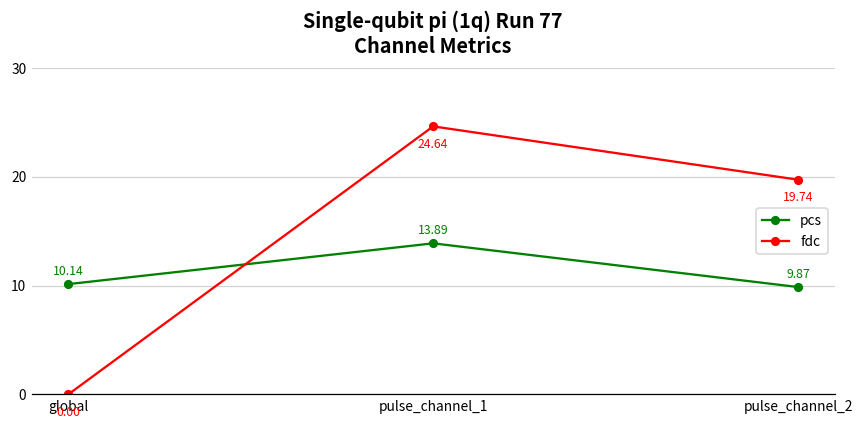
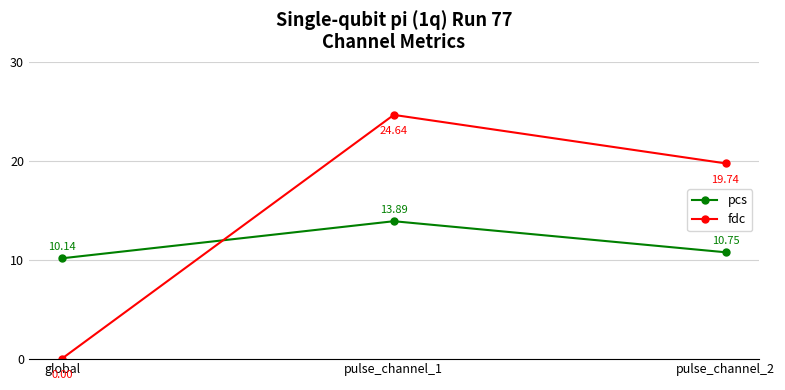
pcs, pulse_channel_2: 9.87 -> 10.75
